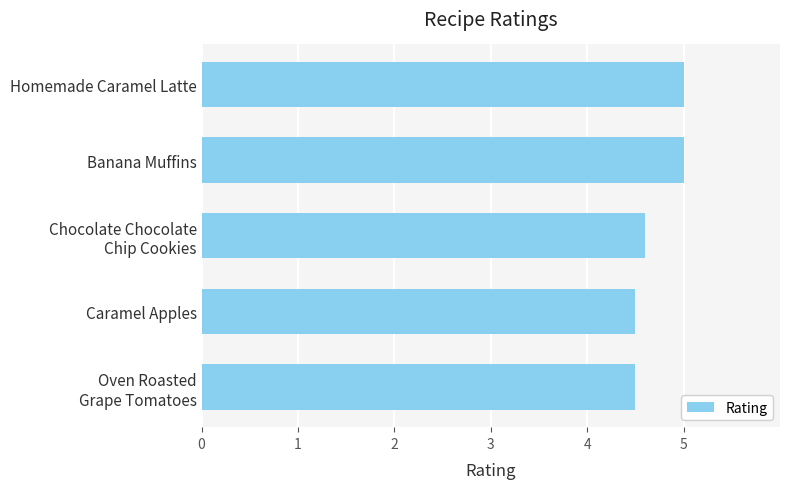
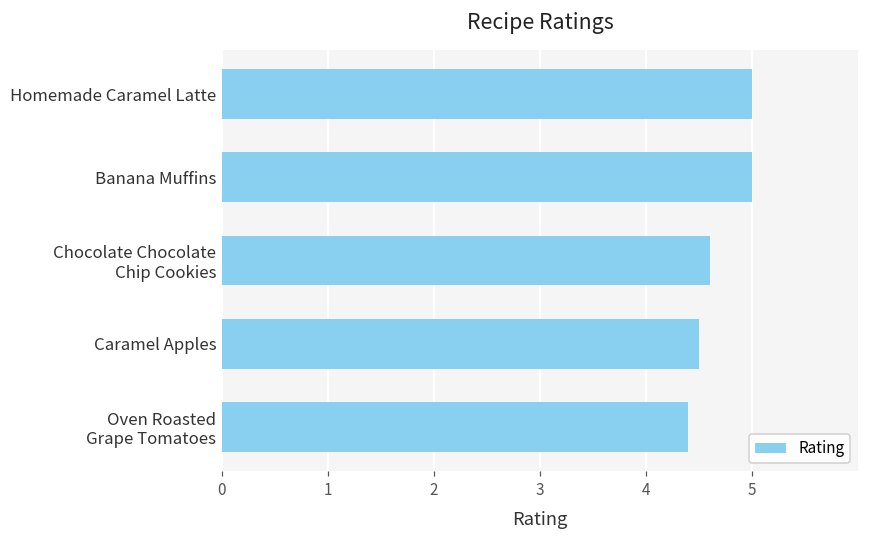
Oven Roasted Grape Tomatoes: 4.5 -> 4.4
